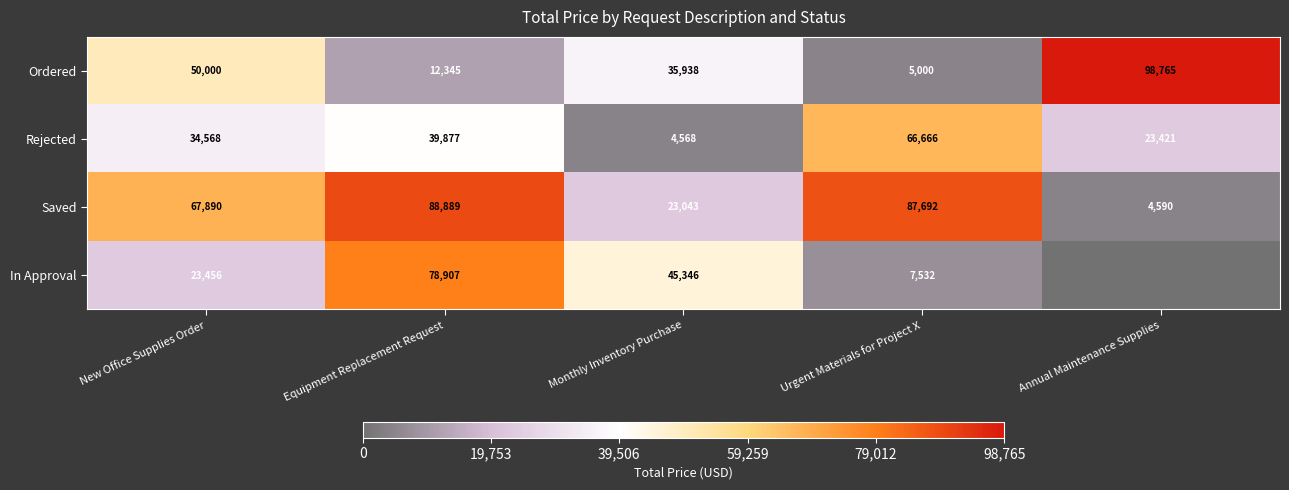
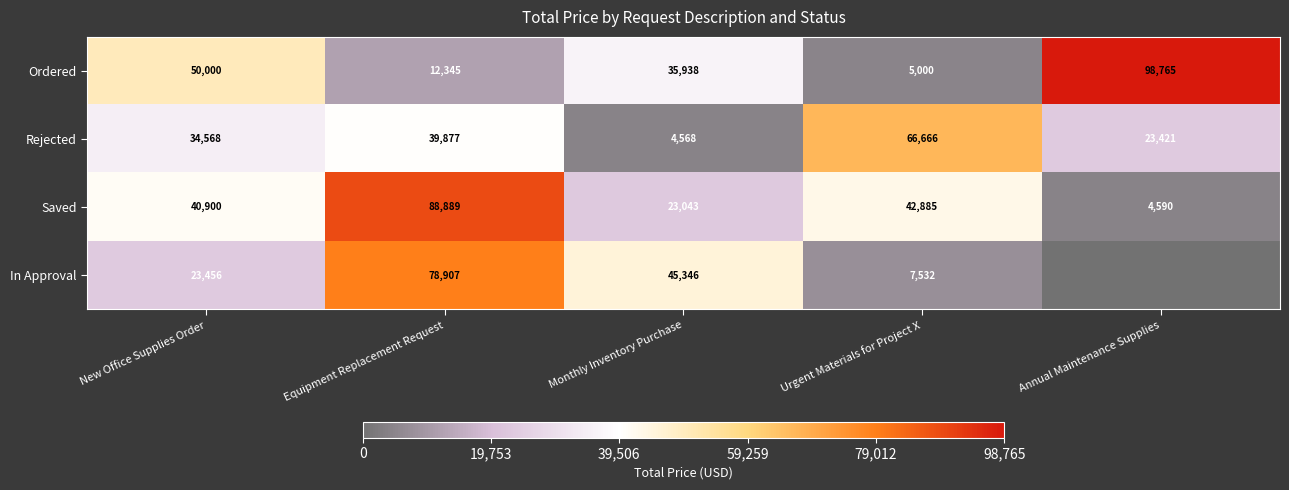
Saved, New Office Supplies Order: 67,890 -> 40,900
Saved, Urgent Materials for Project X: 87,692 -> 42,885
